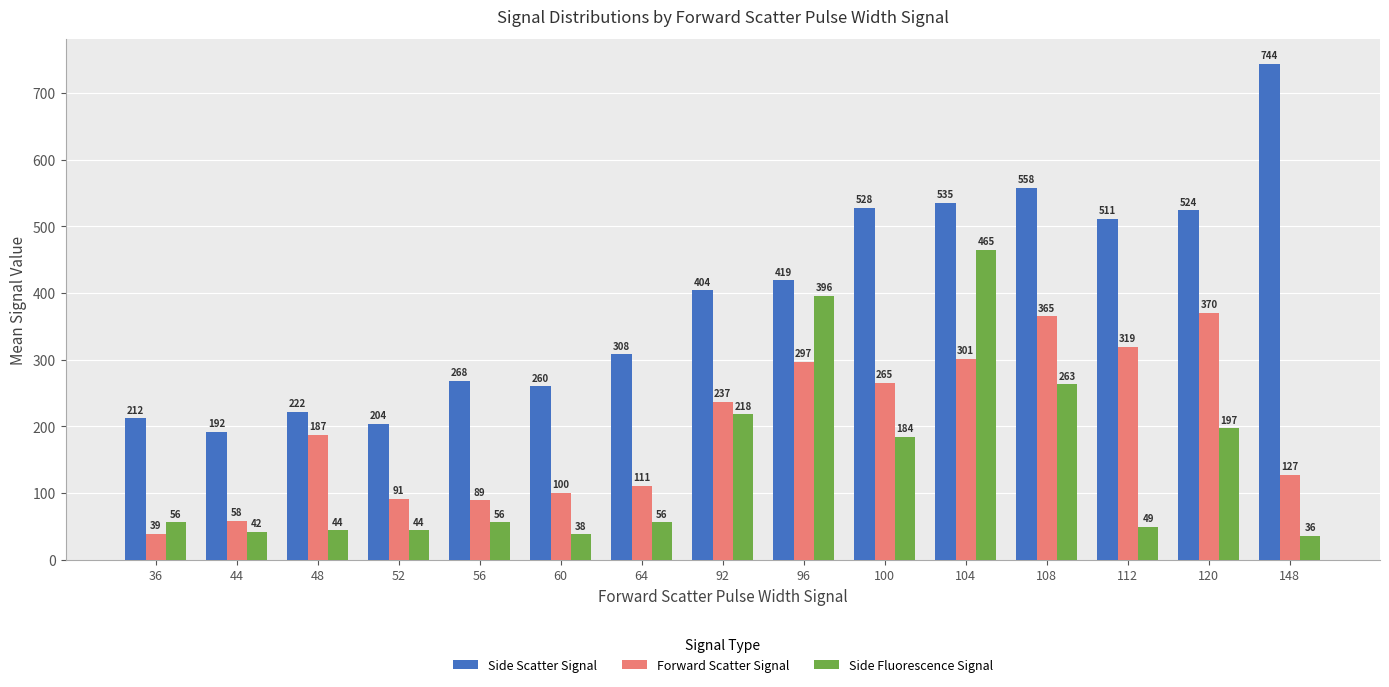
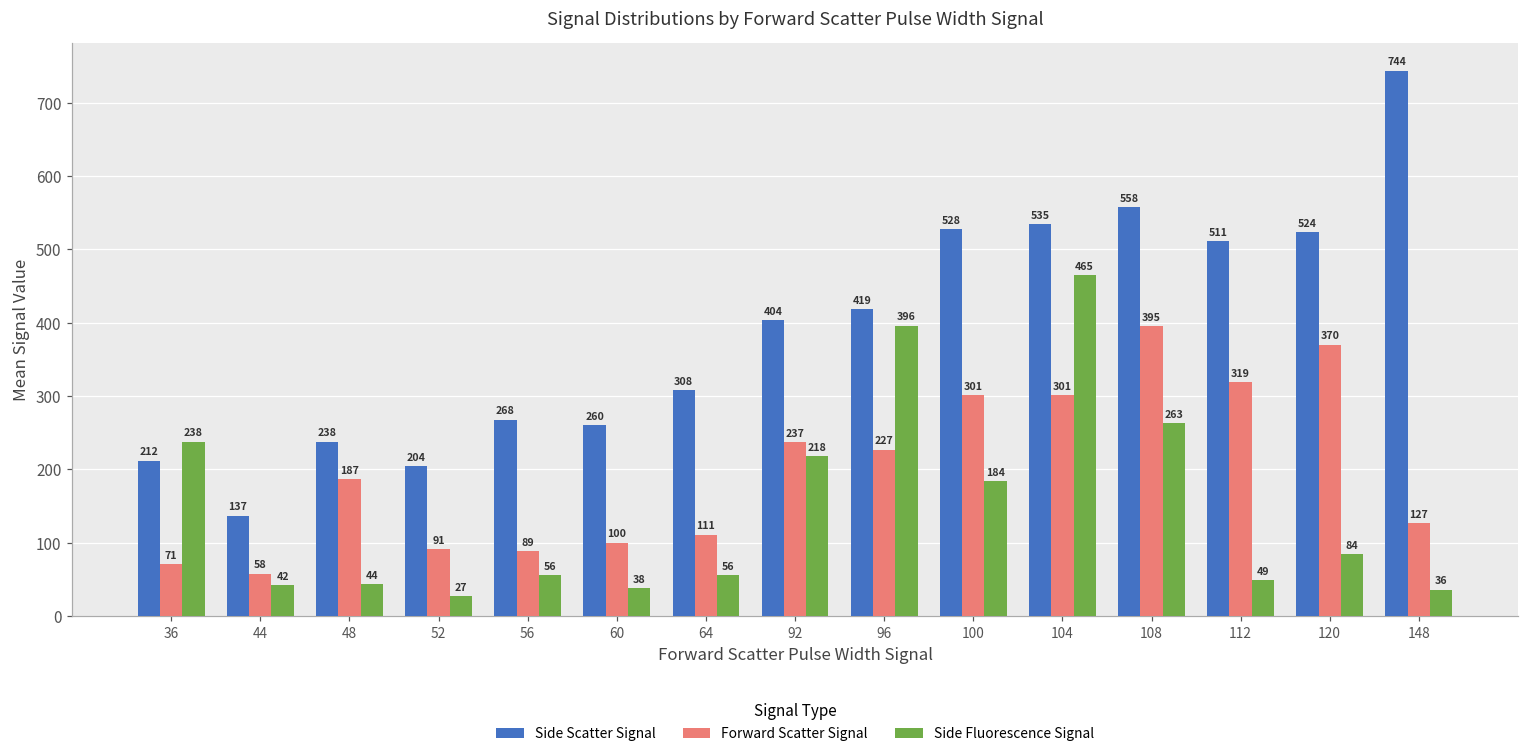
Forward Scatter Signal, 36: 39 -> 71
Side Fluorescence Signal, 36: 56 -> 238
Side Scatter Signal, 44: 192 -> 137
Side Scatter Signal, 48: 222 -> 238
Side Fluorescence Signal, 52: 44 -> 27
Forward Scatter Signal, 96: 297 -> 227
Forward Scatter Signal, 100: 265 -> 301
Forward Scatter Signal, 108: 365 -> 395
Side Fluorescence Signal, 120: 197 -> 84
